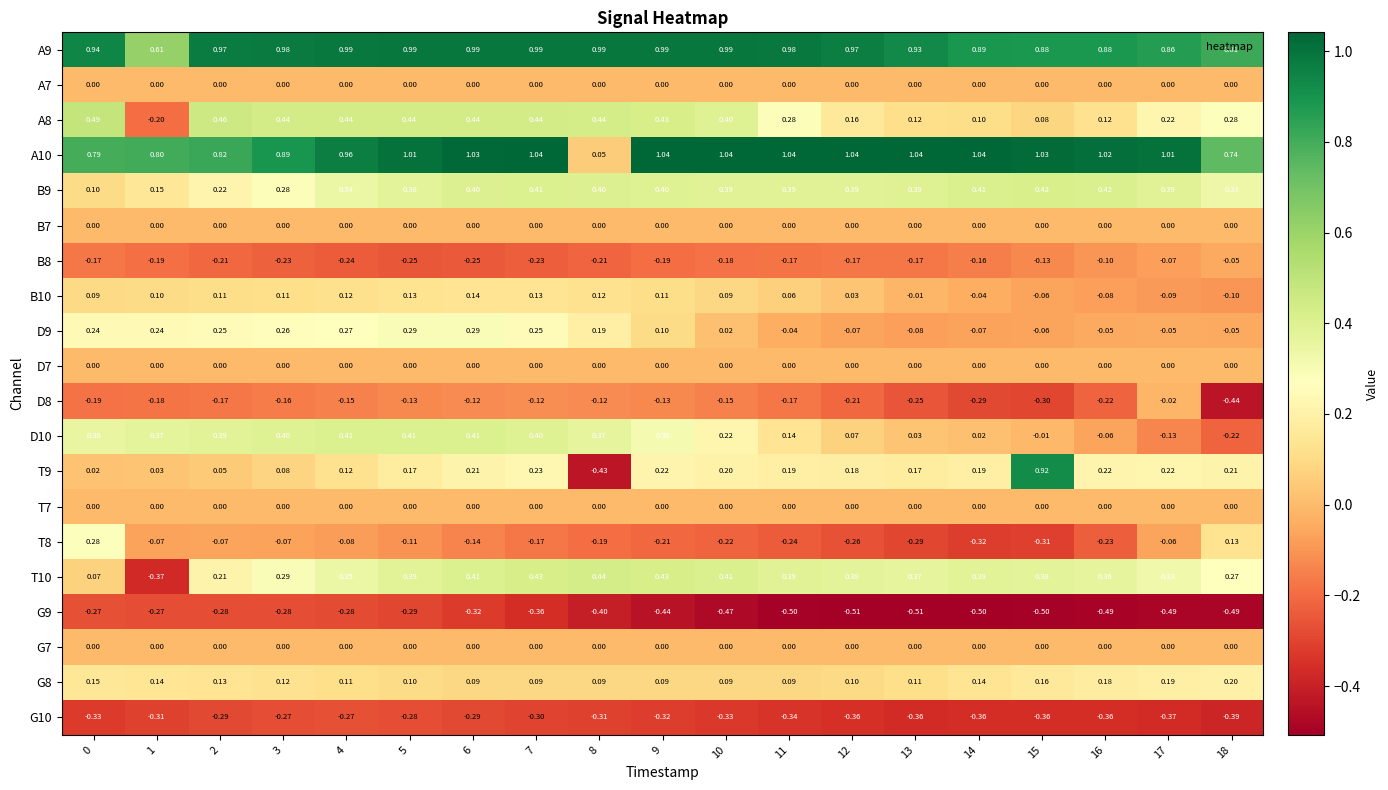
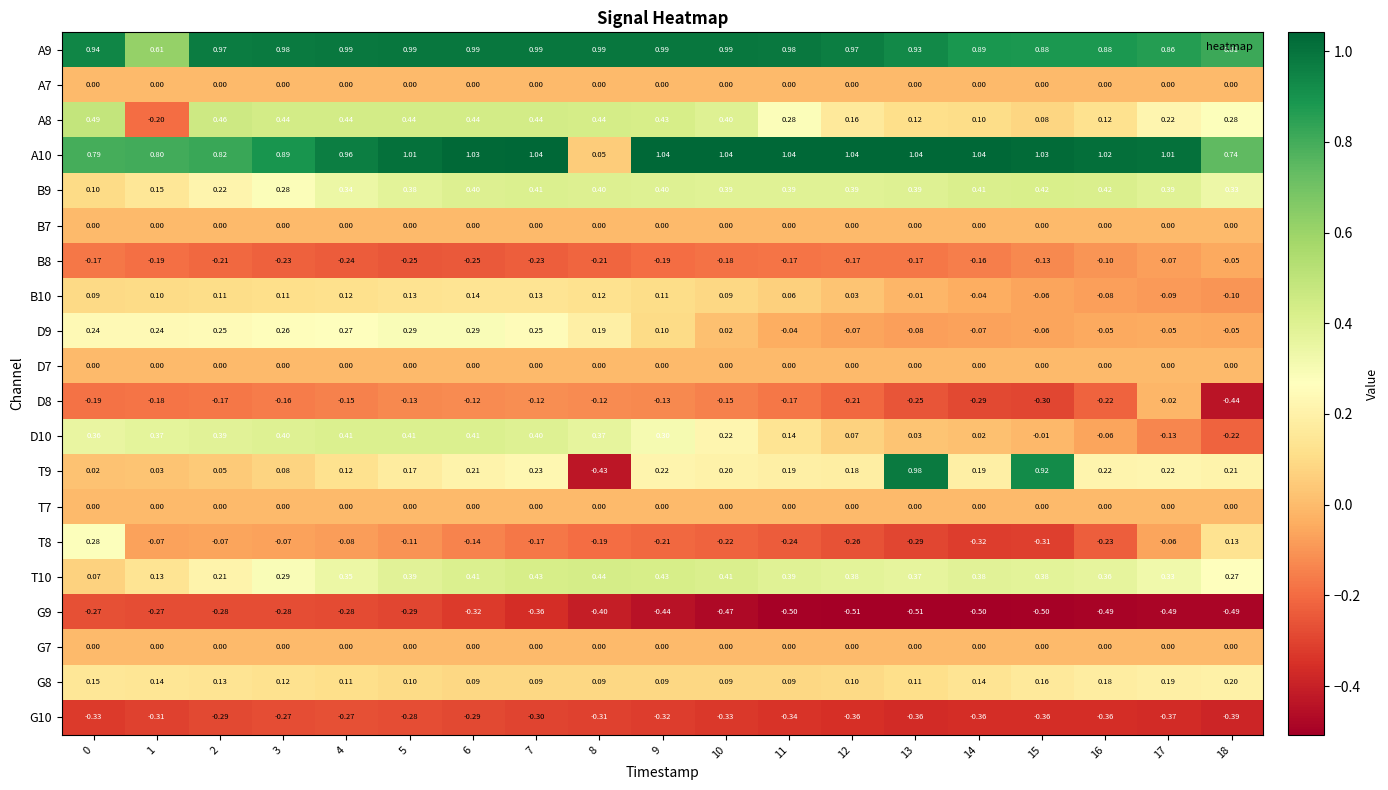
T9, 13: 0.17 -> 0.98
T10, 1: -0.37 -> 0.13
